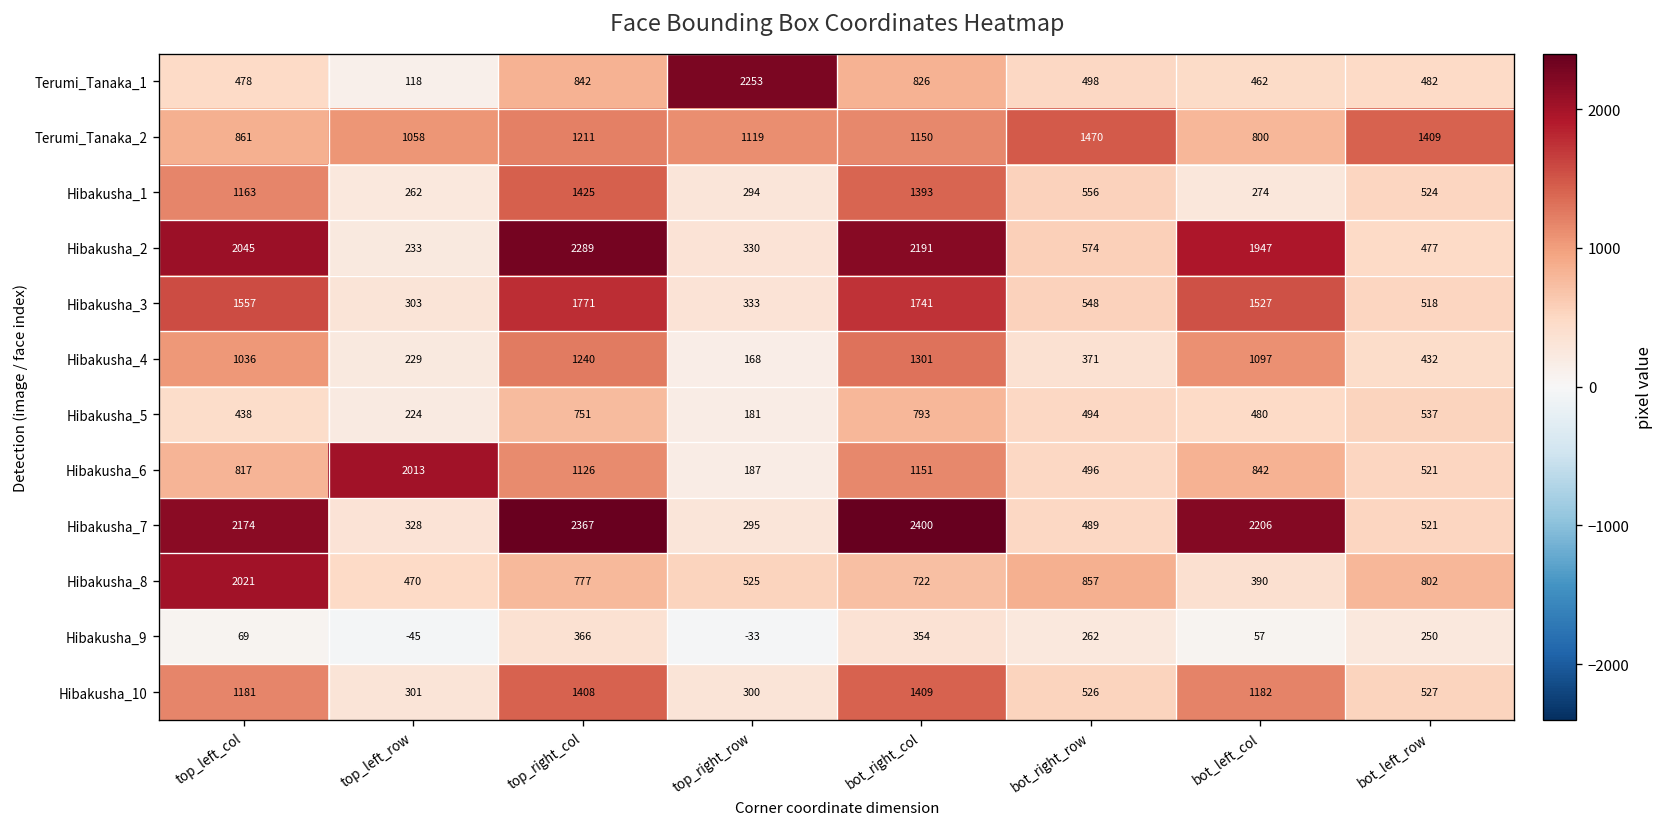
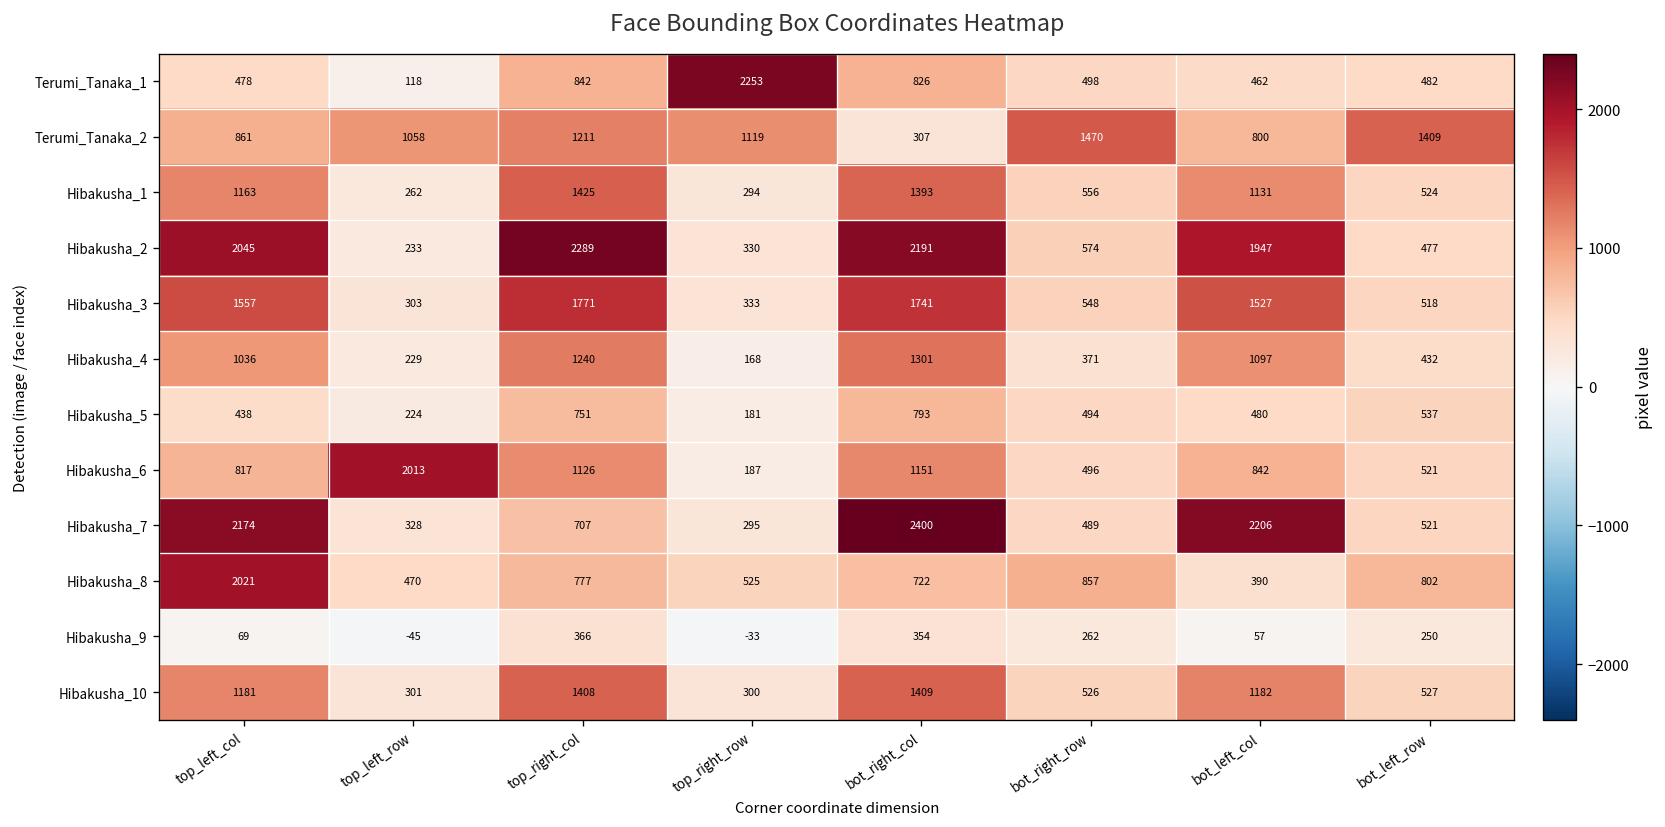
Terumi_Tanaka_2, bot_right_col: 1150 -> 307
Hibakusha_1, bot_left_col: 274 -> 1131
Hibakusha_7, top_right_col: 2367 -> 707
